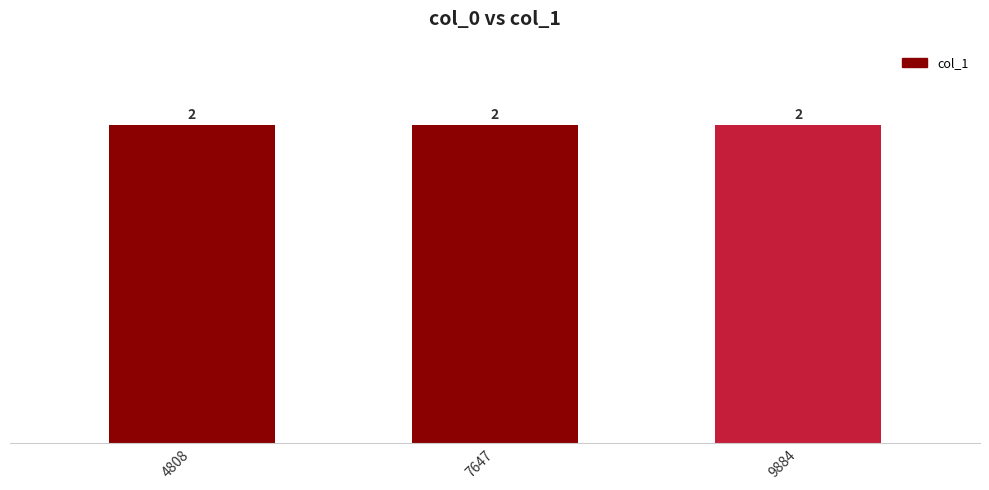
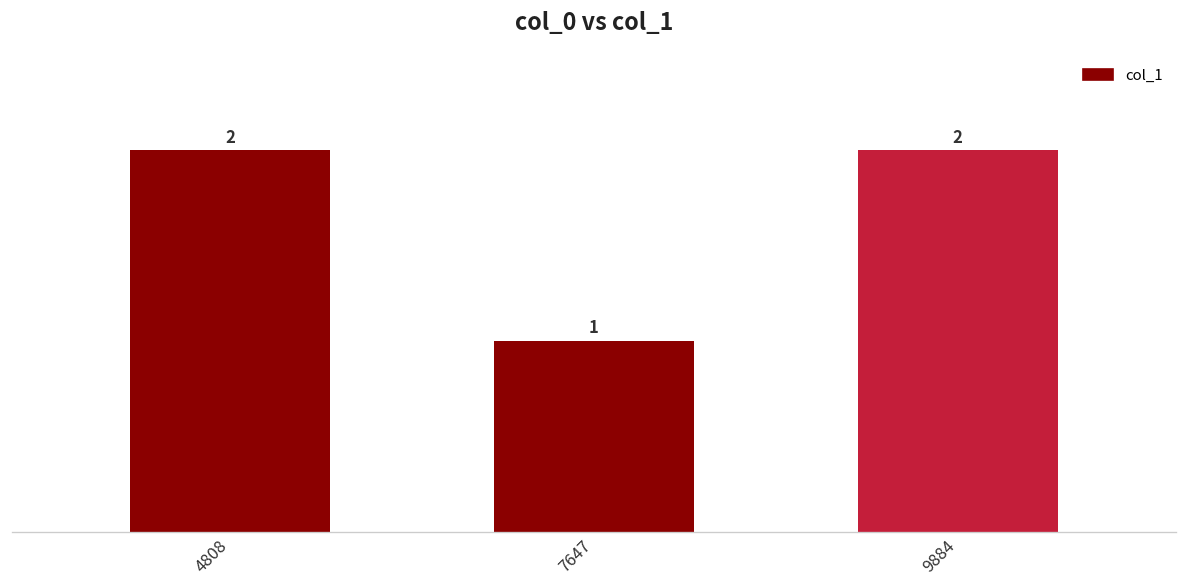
7647: 2 -> 1
